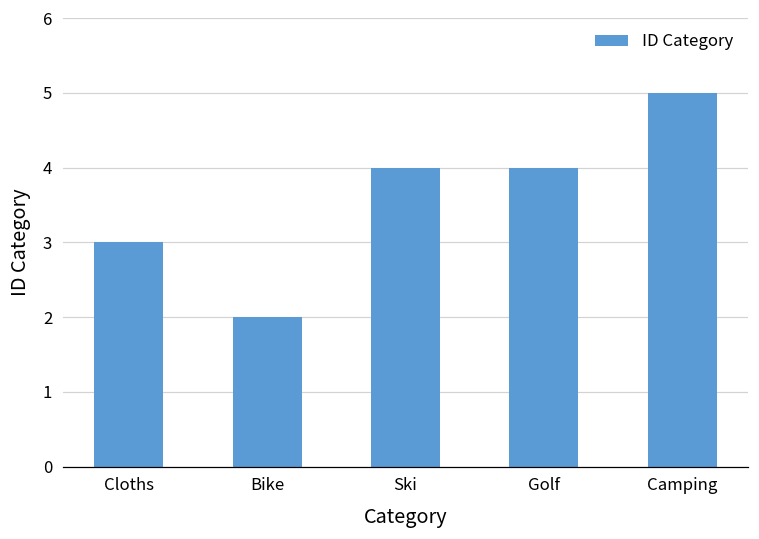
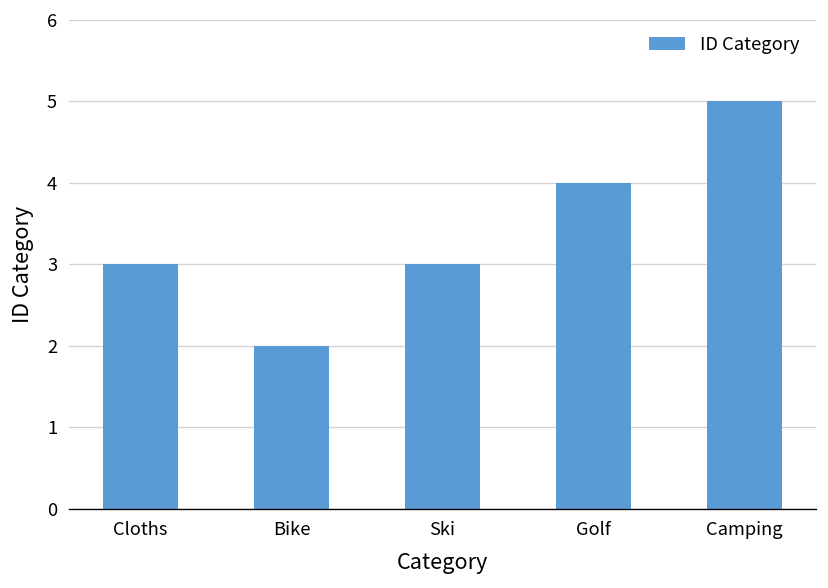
Ski: 4 -> 3
